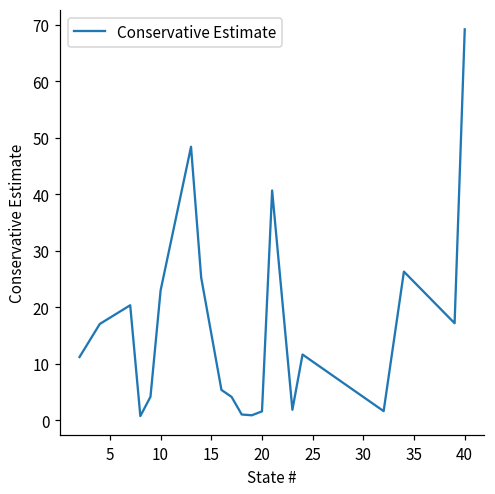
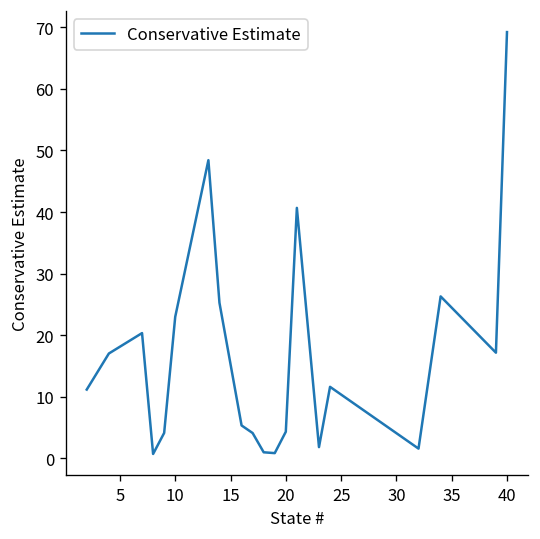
20: 2 -> 4
